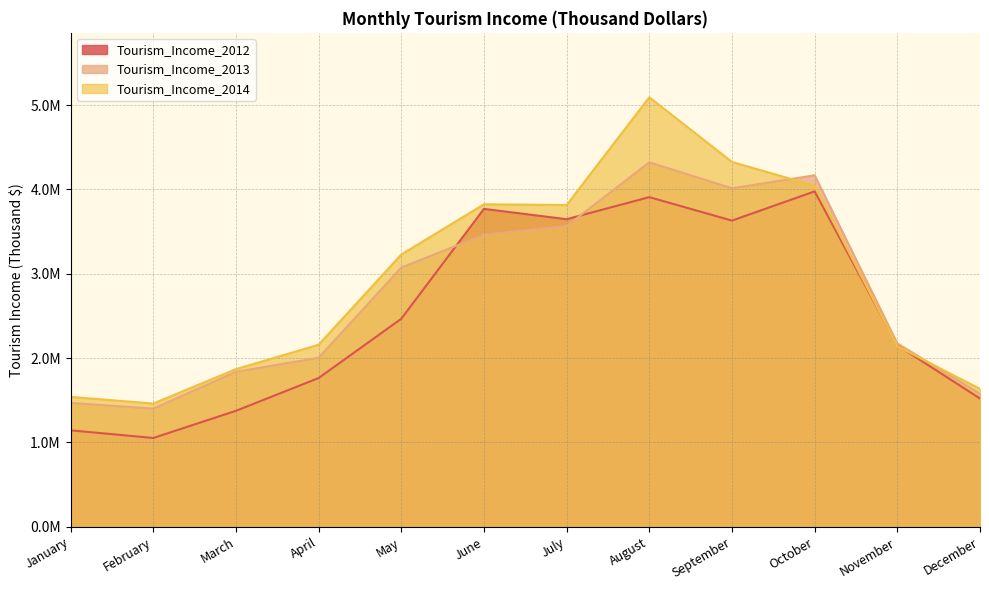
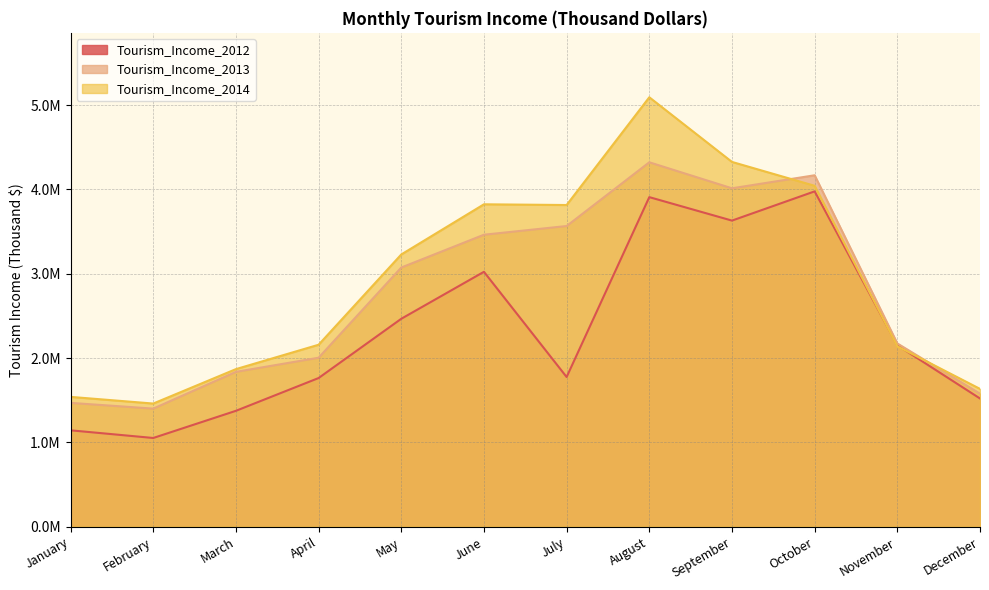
Tourism_Income_2012, June: 3800000 -> 3000000
Tourism_Income_2012, July: 3600000 -> 1800000
